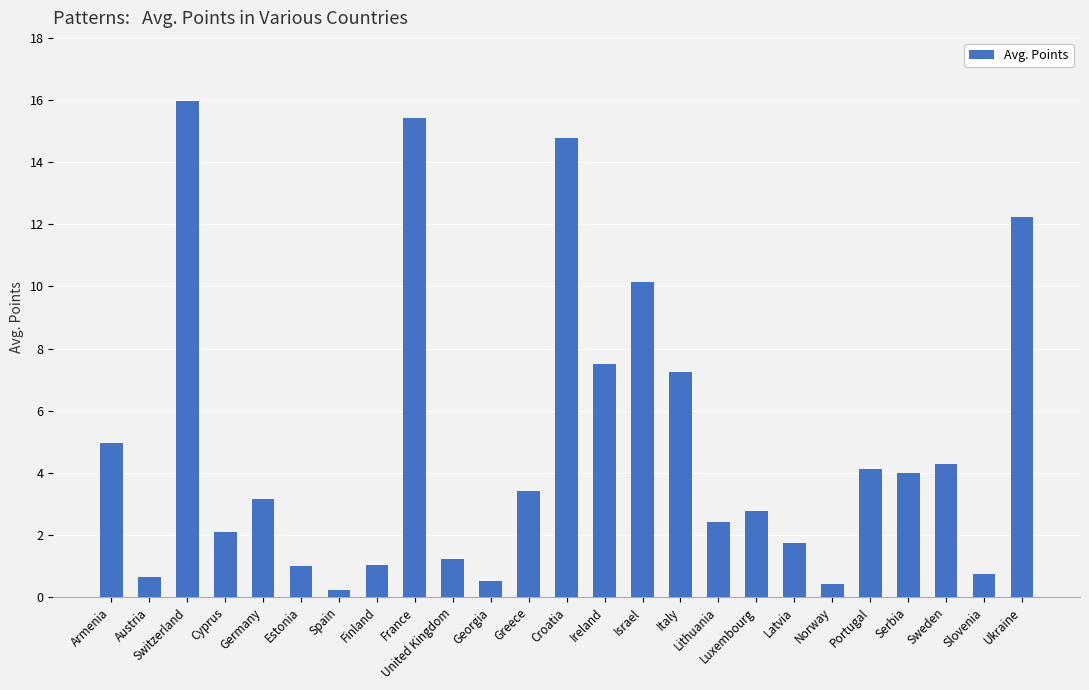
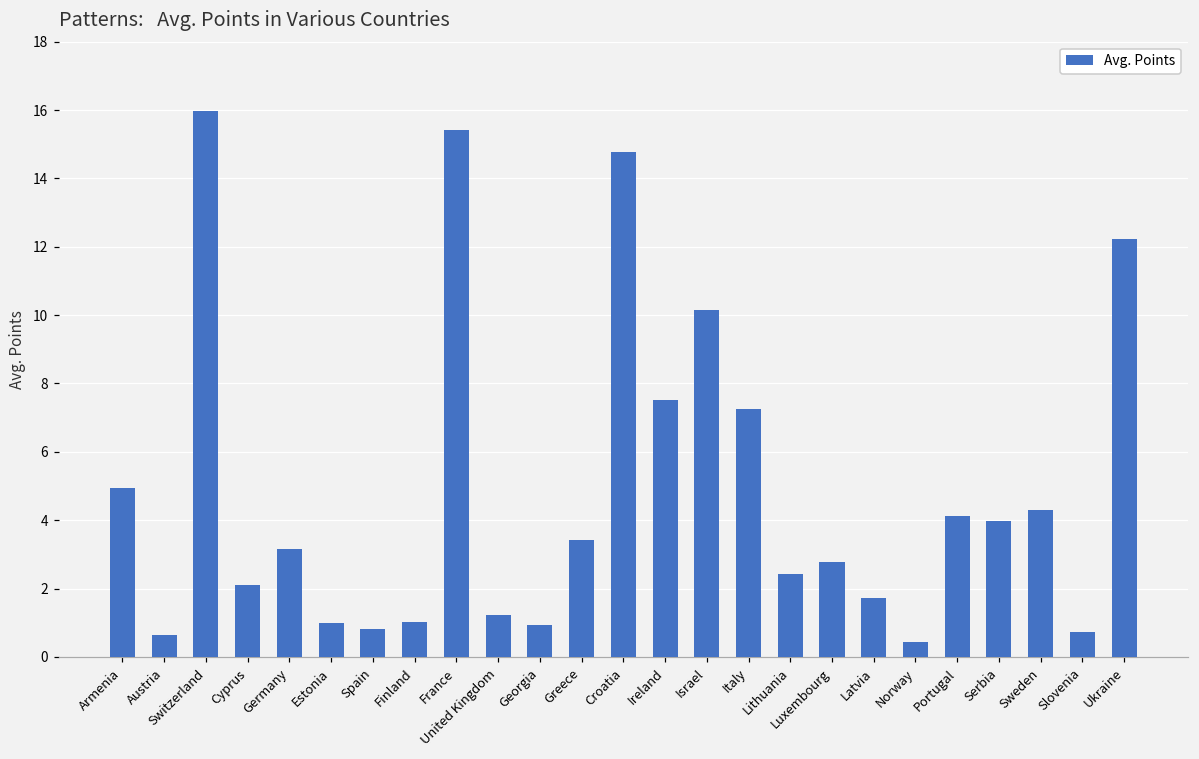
Spain: 0.2 -> 0.8
Georgia: 0.5 -> 0.9
